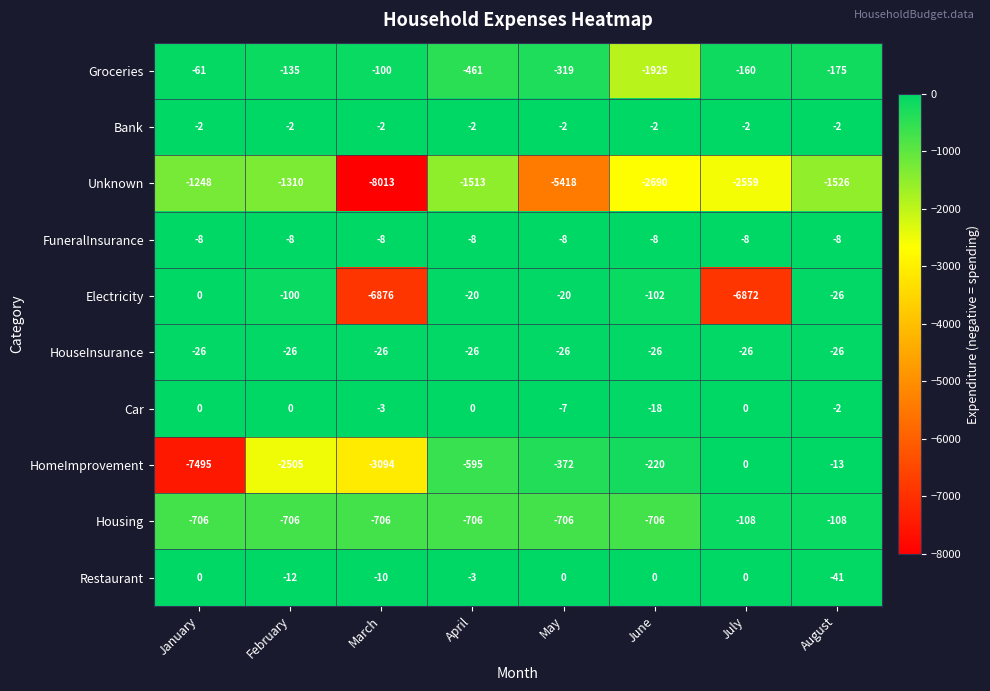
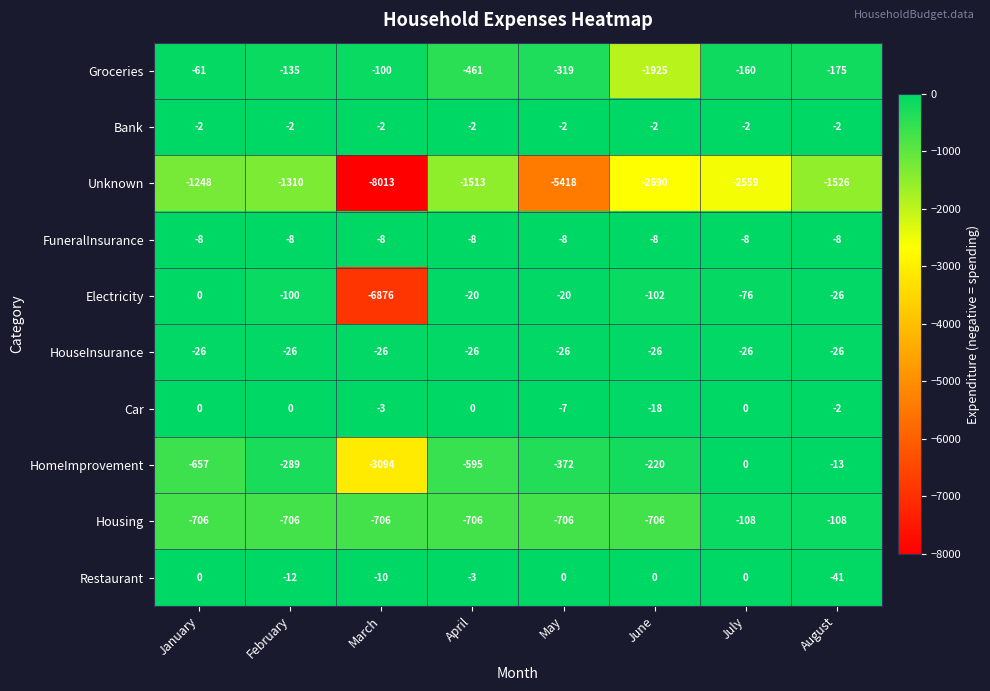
Electricity, July: -6872 -> -76
HomeImprovement, January: -7495 -> -657
HomeImprovement, February: -2505 -> -289
